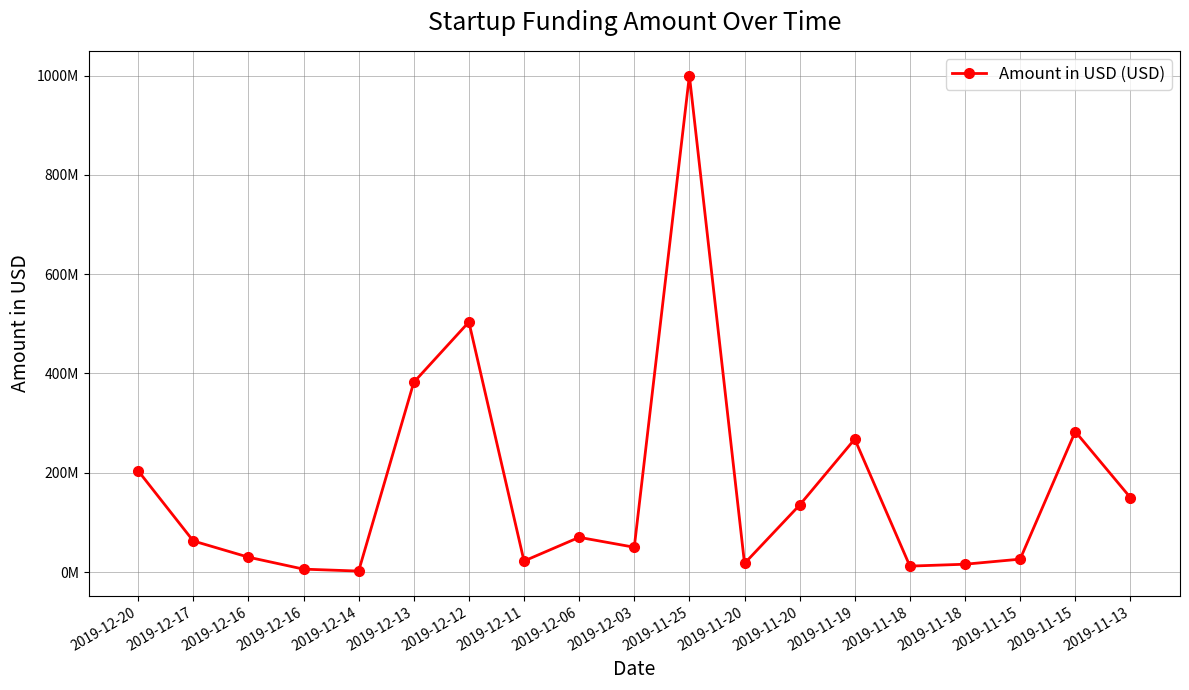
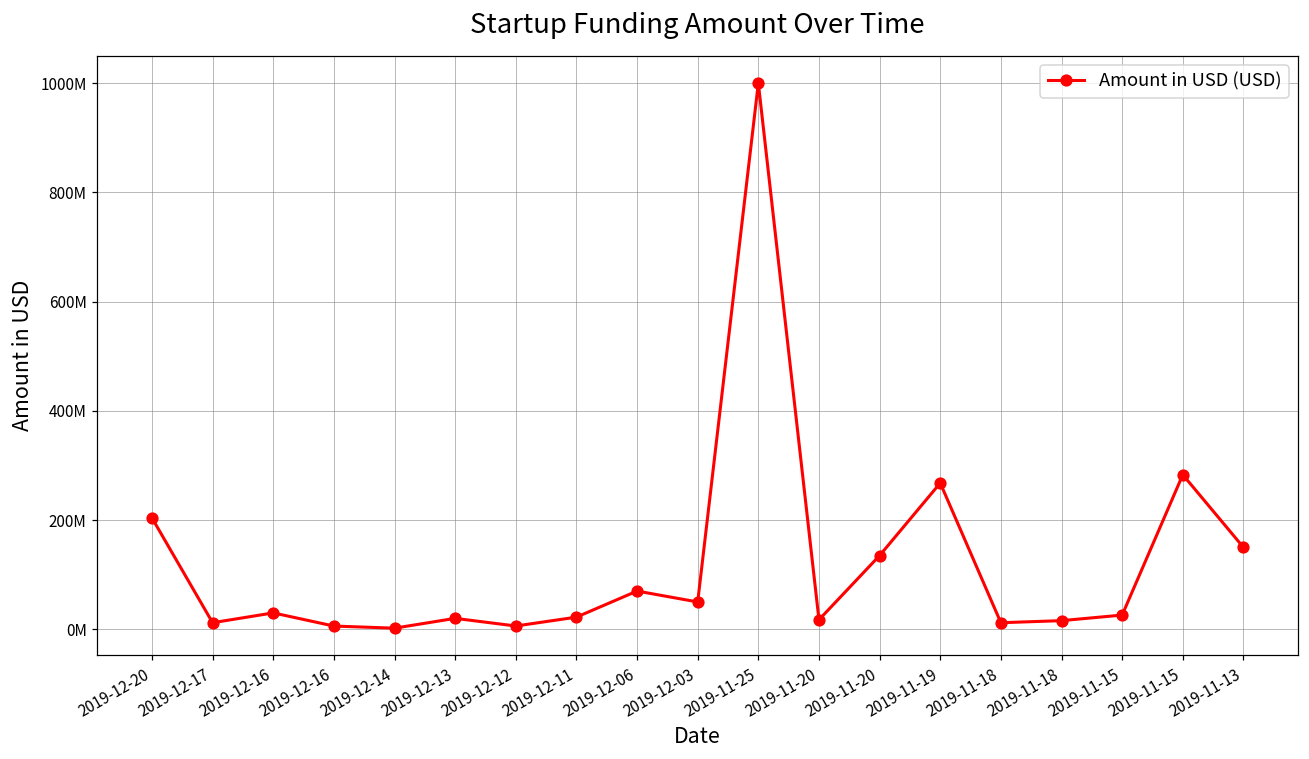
2019-12-17: 60000000 -> 10000000
2019-12-13: 380000000 -> 20000000
2019-12-12: 500000000 -> 10000000
